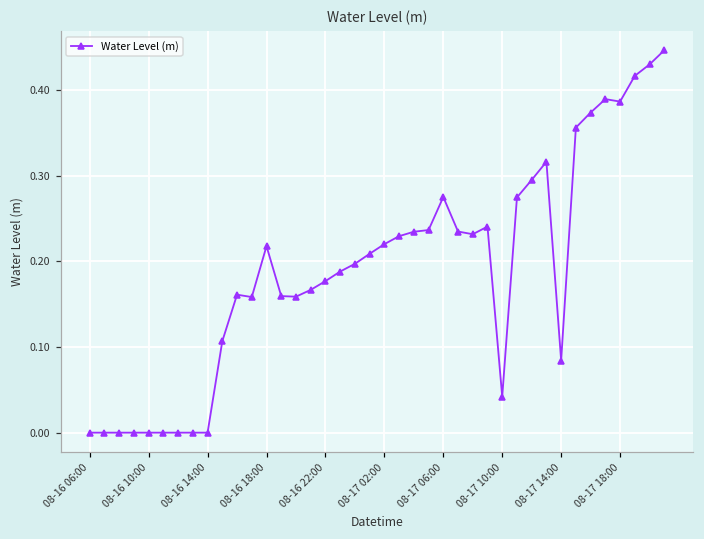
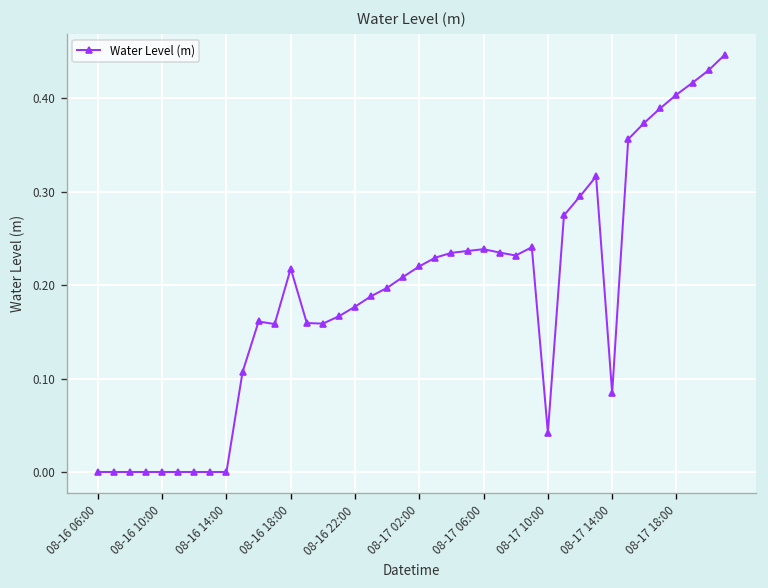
08-17 06:00: 0.28 -> 0.24
08-17 18:00: 0.39 -> 0.40
